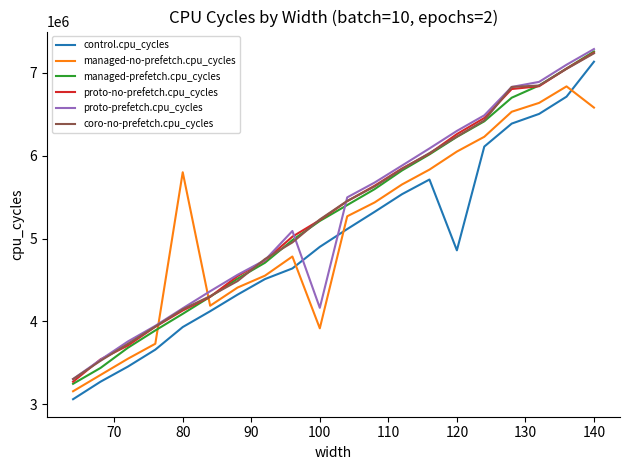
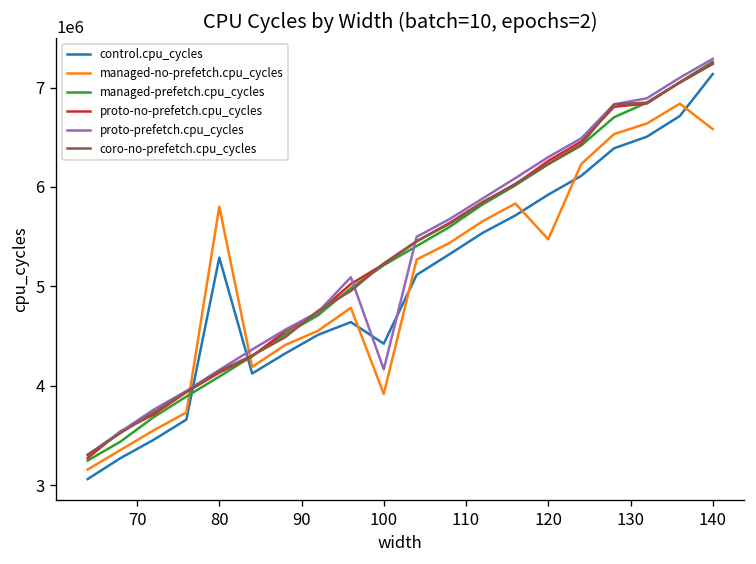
control.cpu_cycles, 80: 3900000 -> 5300000
control.cpu_cycles, 100: 4900000 -> 4400000
control.cpu_cycles, 120: 4900000 -> 5900000
managed-no-prefetch.cpu_cycles, 120: 6100000 -> 5500000
